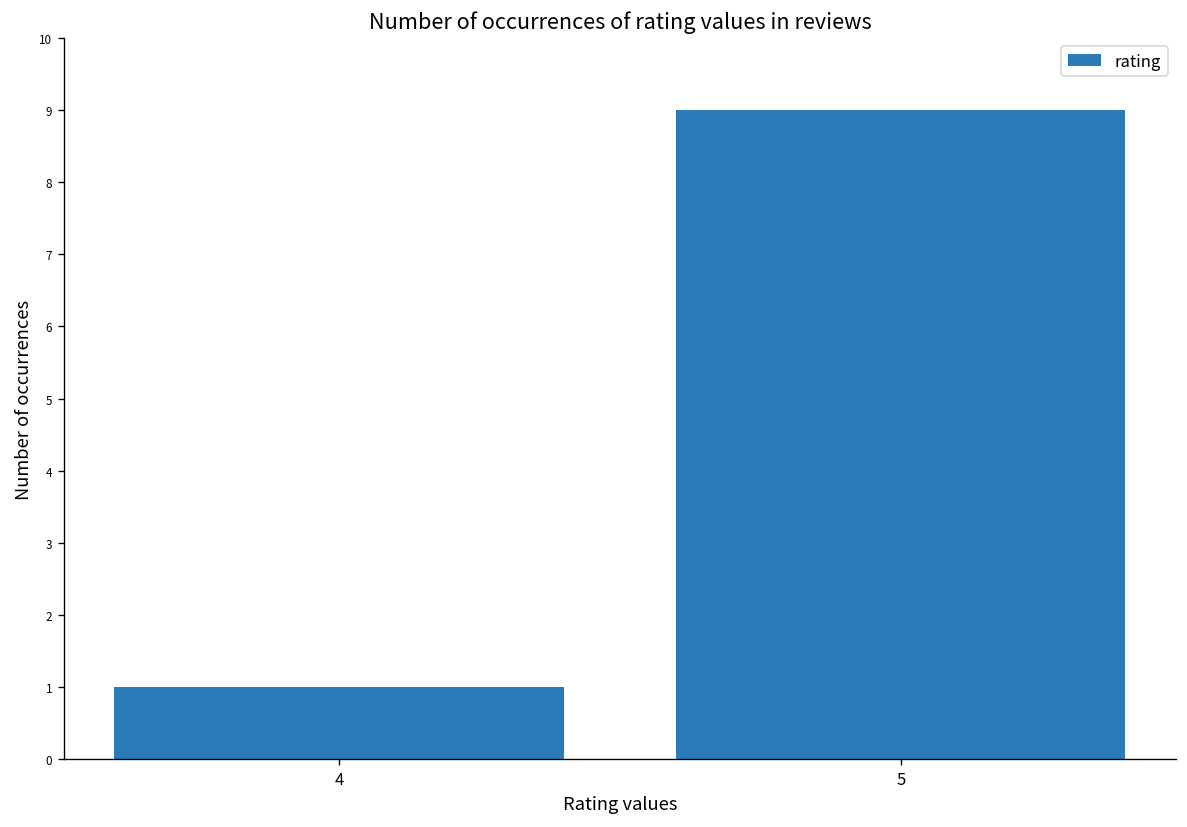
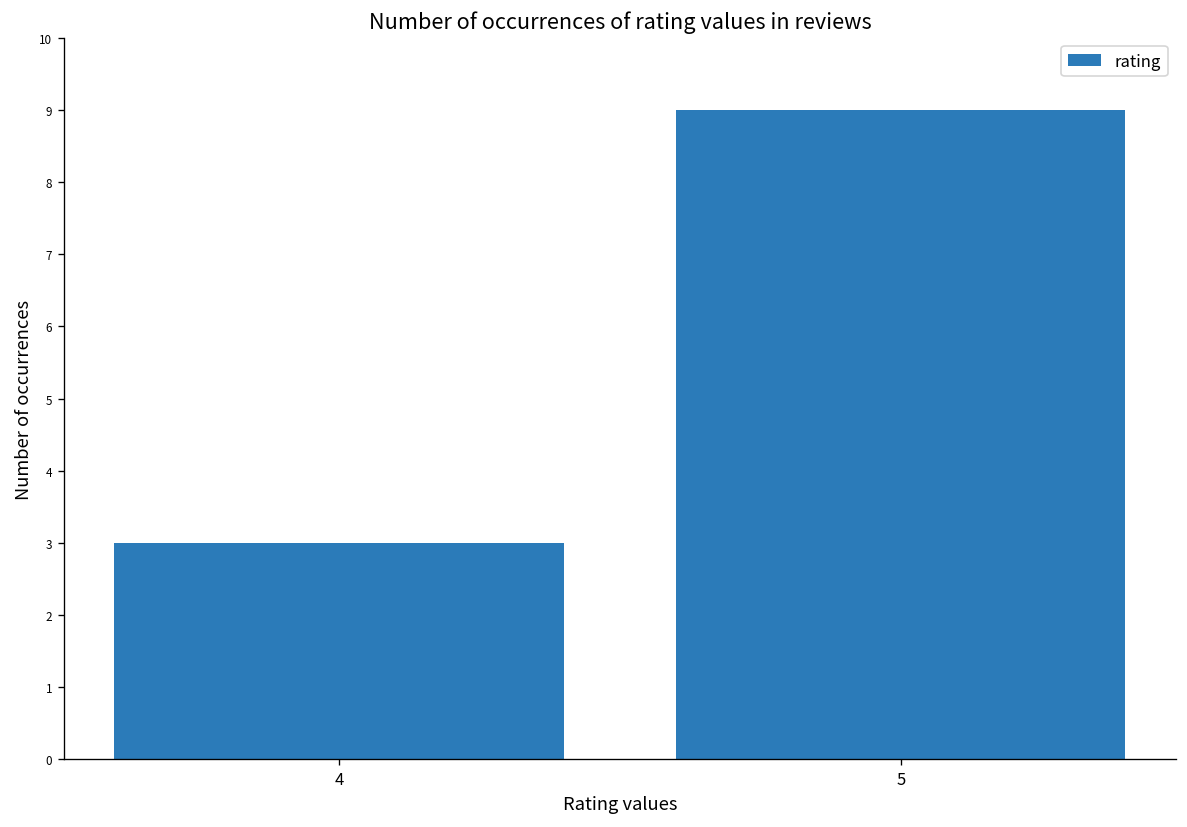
4: 1 -> 3
